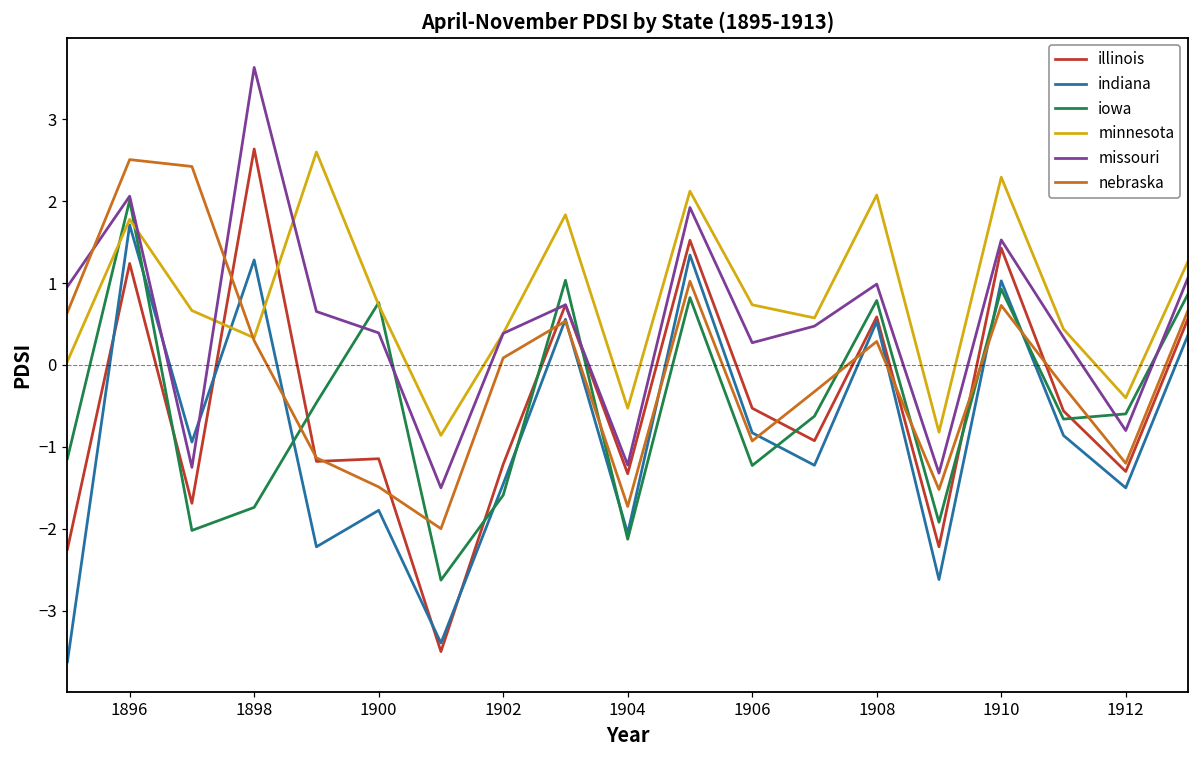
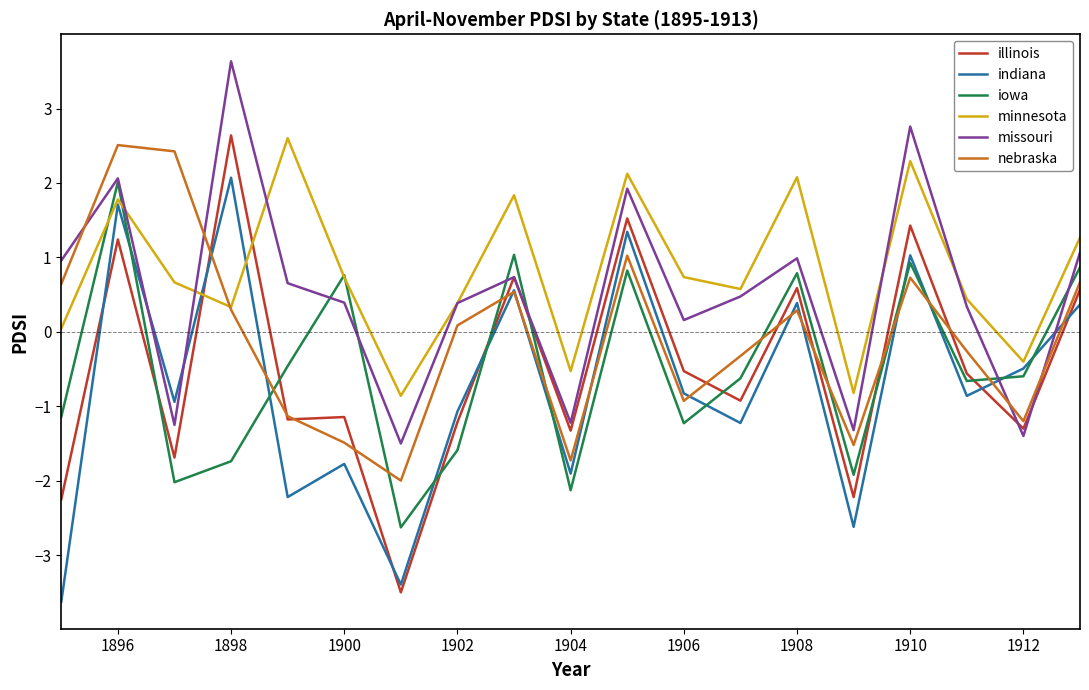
indiana, 1898: 1.3 -> 2.1
indiana, 1902: -1.5 -> -1.1
indiana, 1904: -2.1 -> -1.9
missouri, 1906: 0.3 -> 0.2
indiana, 1908: 0.5 -> 0.4
missouri, 1910: 1.5 -> 2.8
indiana, 1912: -1.5 -> -0.5
missouri, 1912: -0.8 -> -1.4
